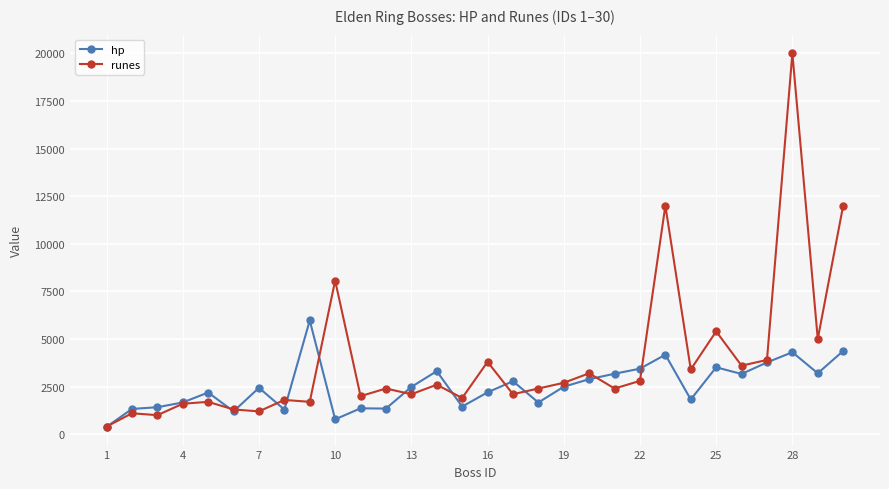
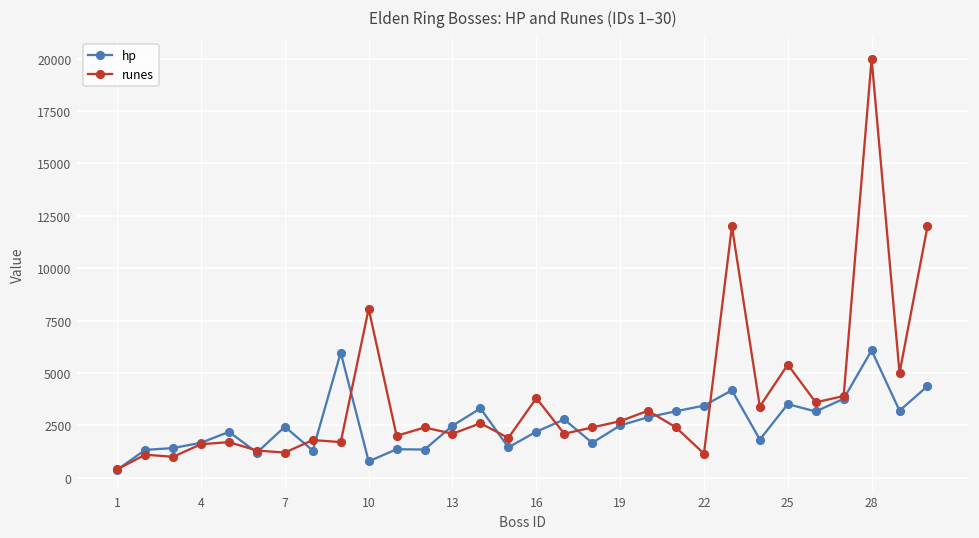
runes, 22: 2800 -> 1200
hp, 28: 4300 -> 6100
